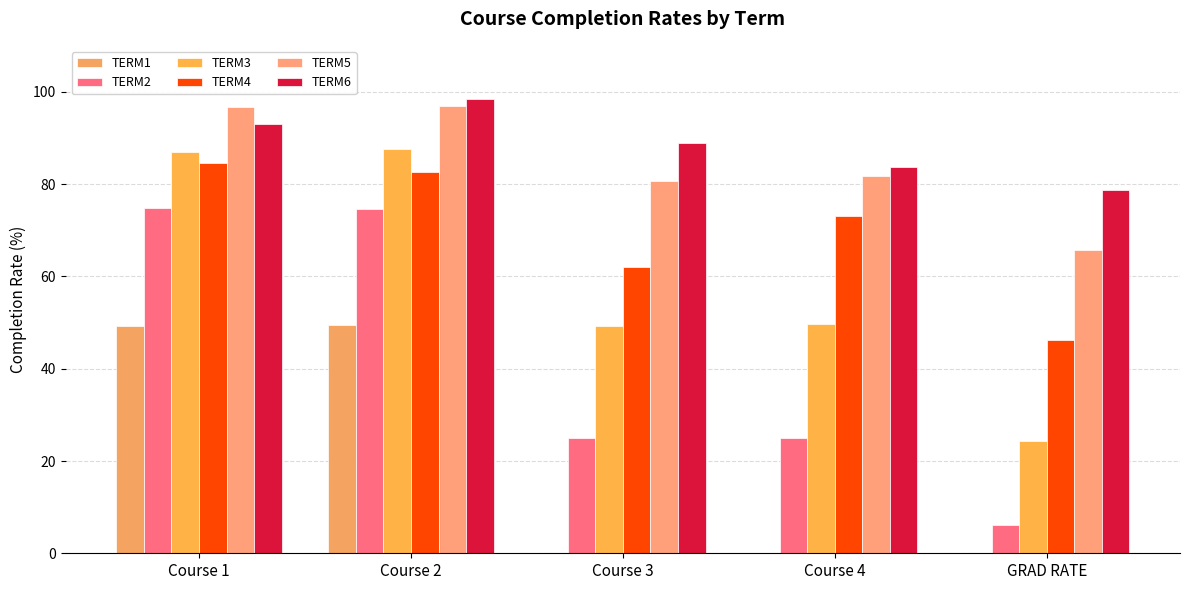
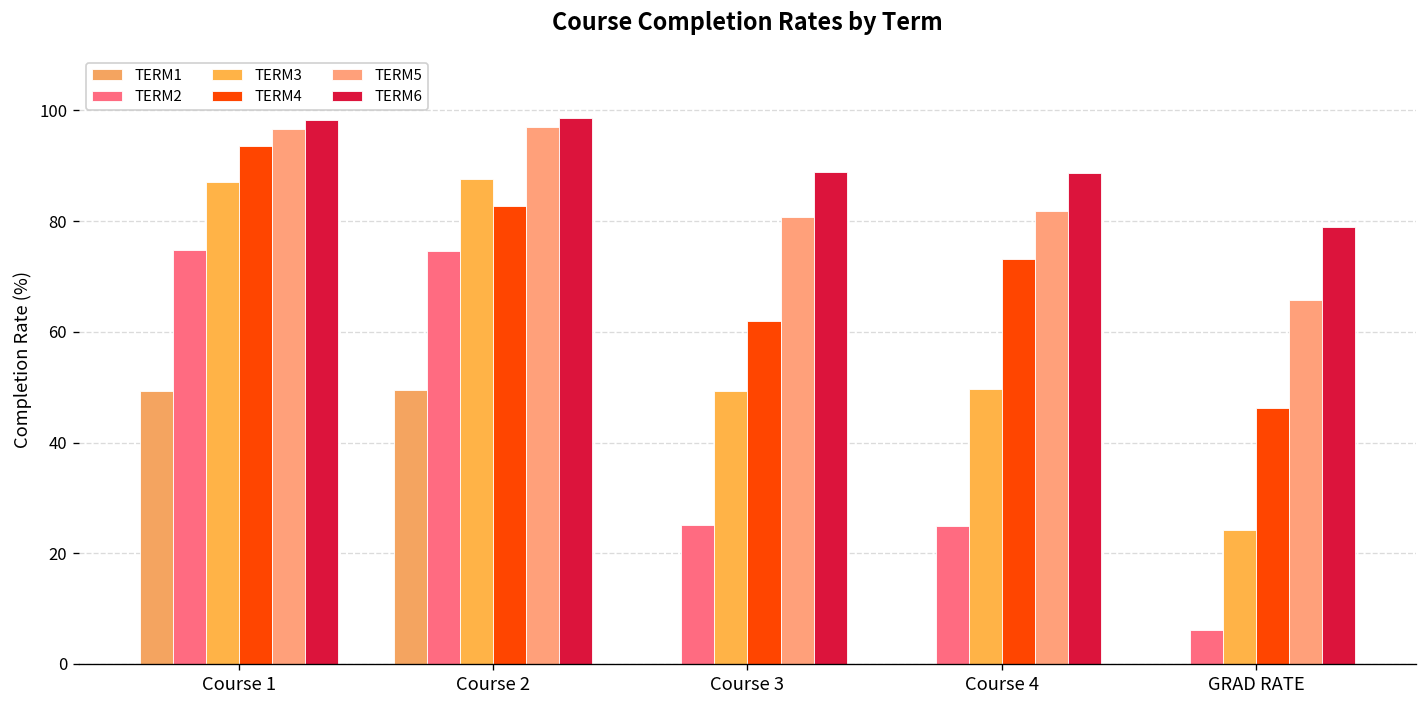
TERM4, Course 1: 85 -> 94
TERM6, Course 1: 93 -> 98
TERM6, Course 4: 84 -> 89
